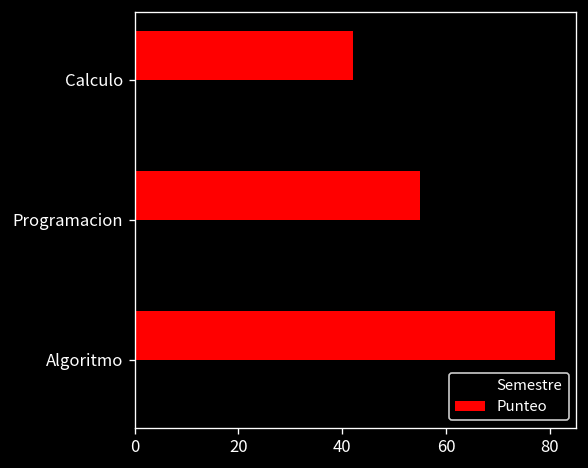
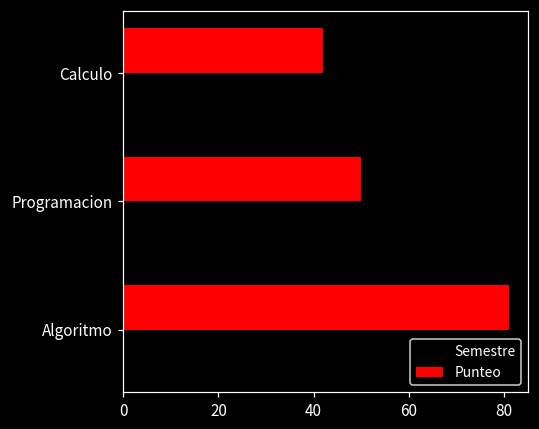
Punteo, Programacion: 55 -> 50
